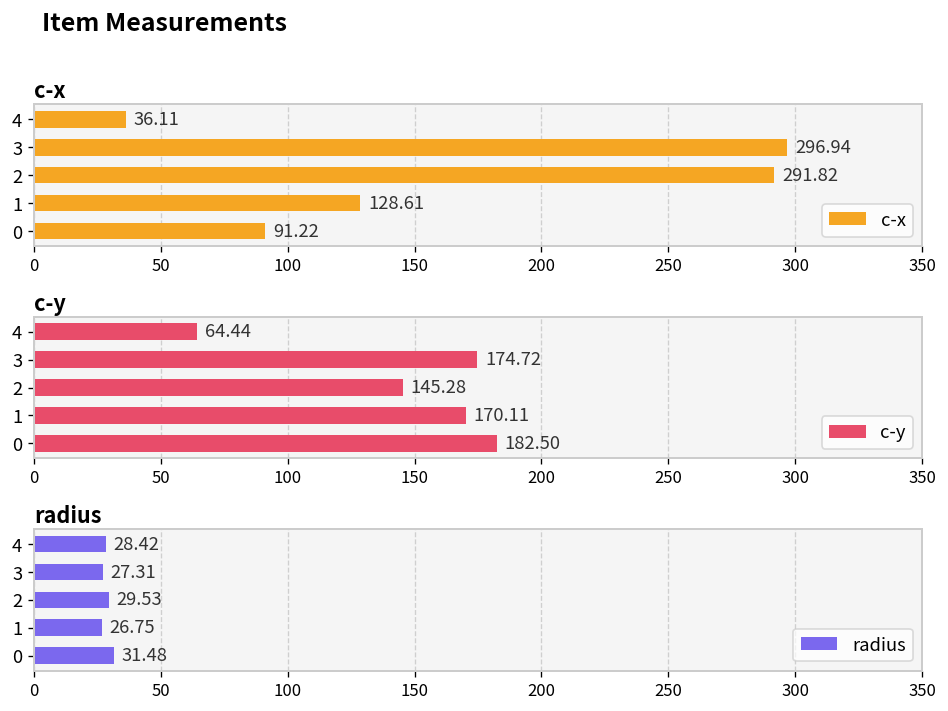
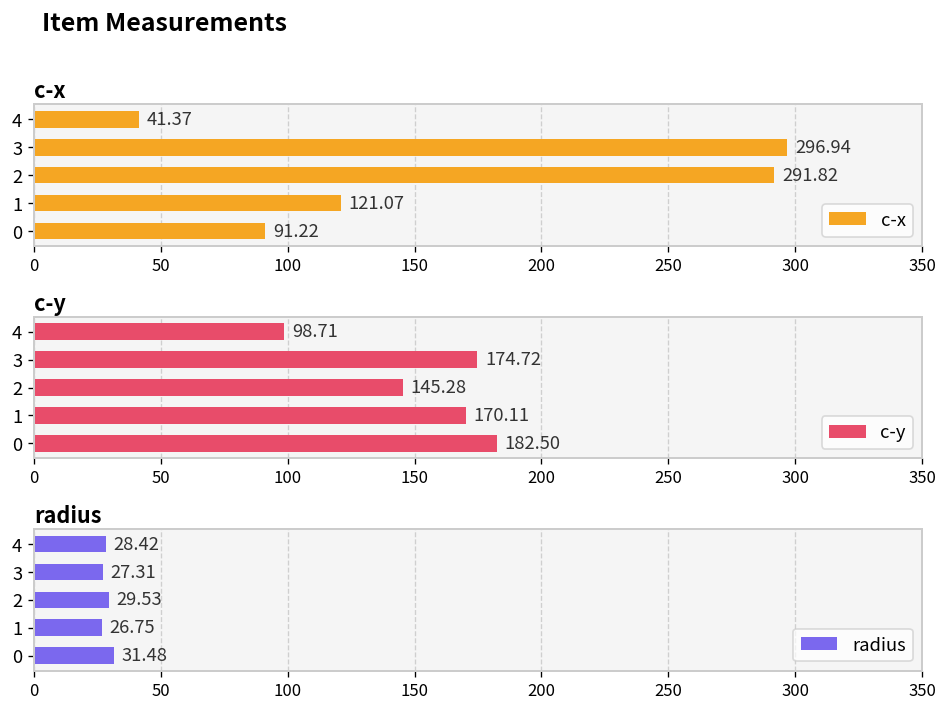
c-x, 4: 36.11 -> 41.37
c-x, 1: 128.61 -> 121.07
c-y, 4: 64.44 -> 98.71
